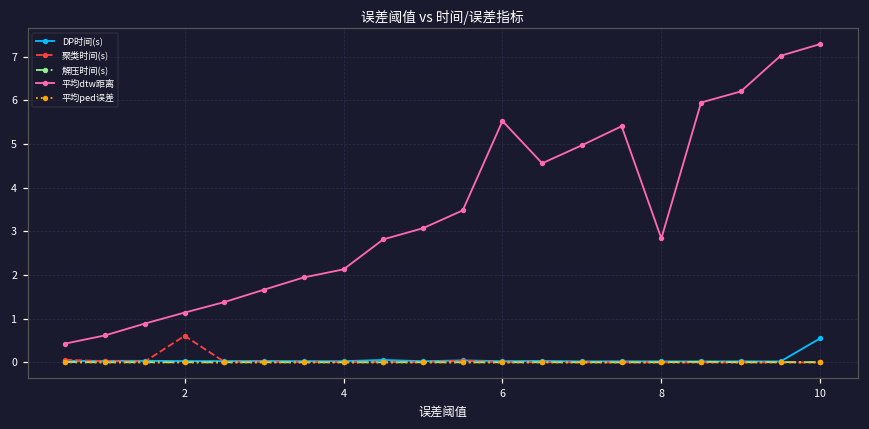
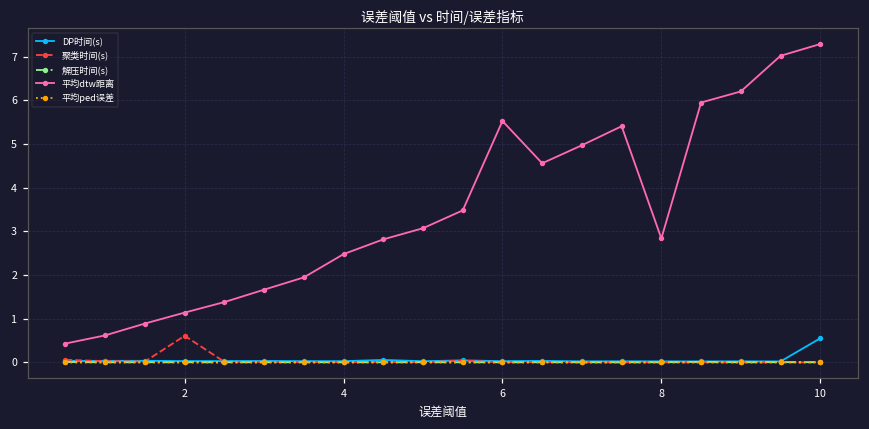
平均dtw距离, 4: 2.1 -> 2.5
